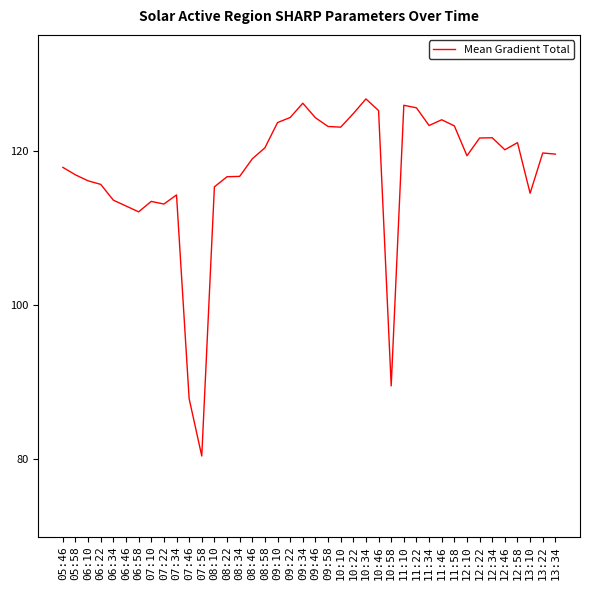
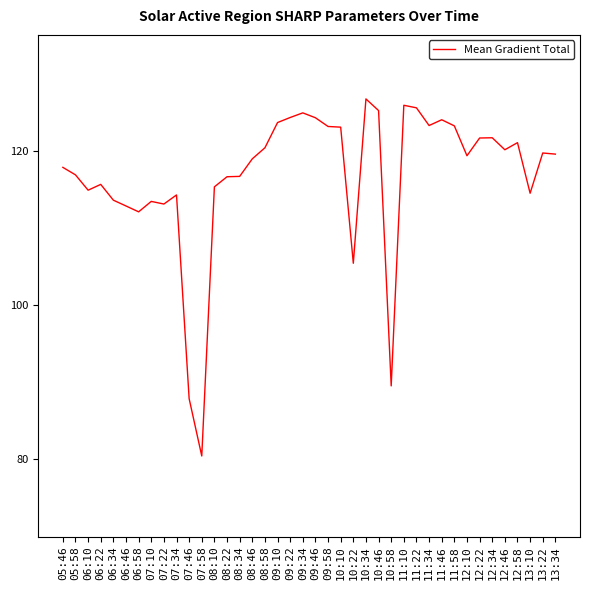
06:10: 116 -> 115
09:34: 126 -> 125
10:22: 125 -> 105
